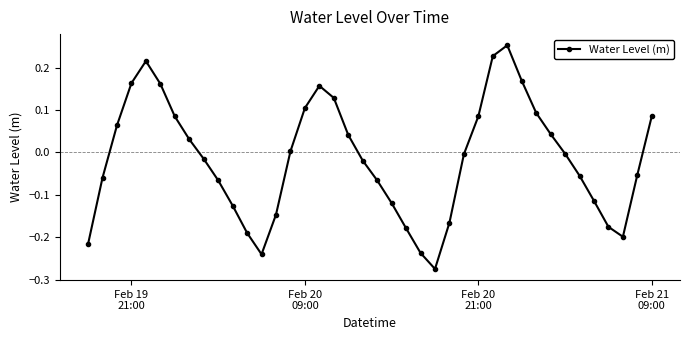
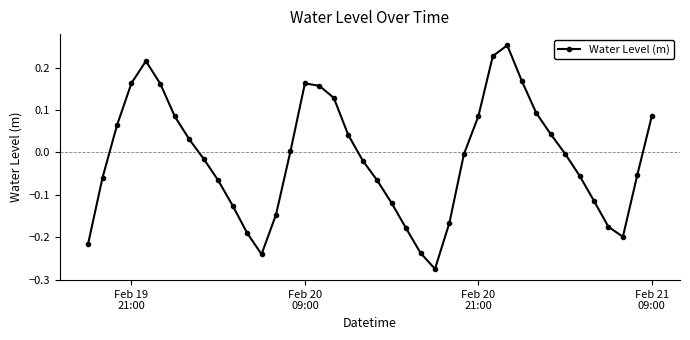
Feb 20 09:00: 0.10 -> 0.16
